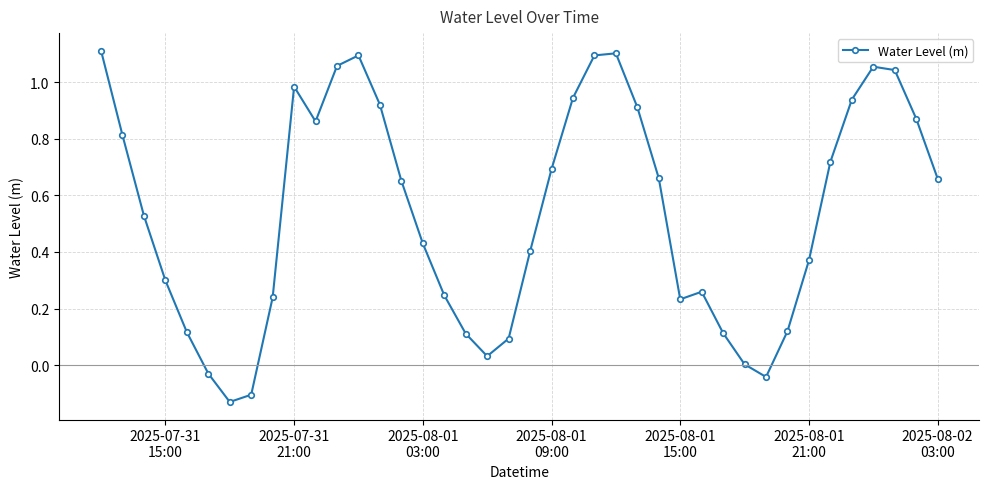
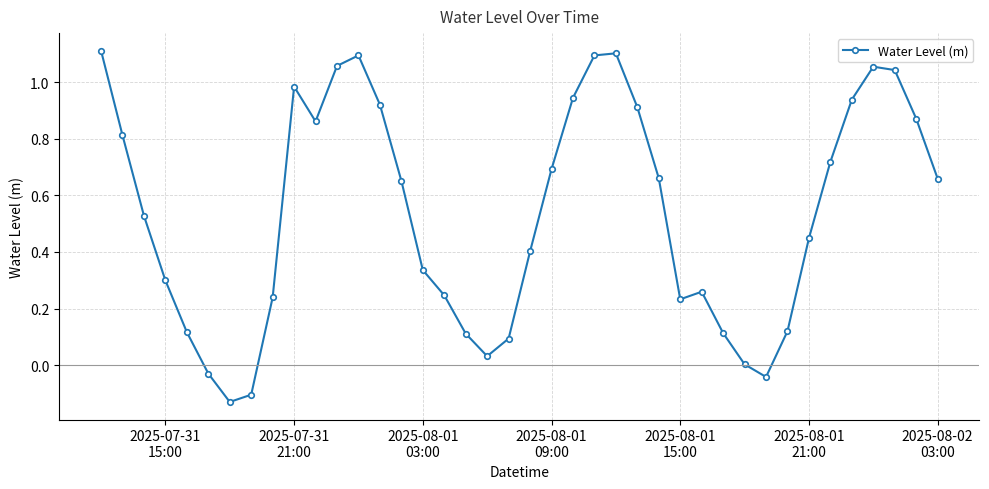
2025-08-01 03:00: 0.43 -> 0.34
2025-08-01 21:00: 0.37 -> 0.45
